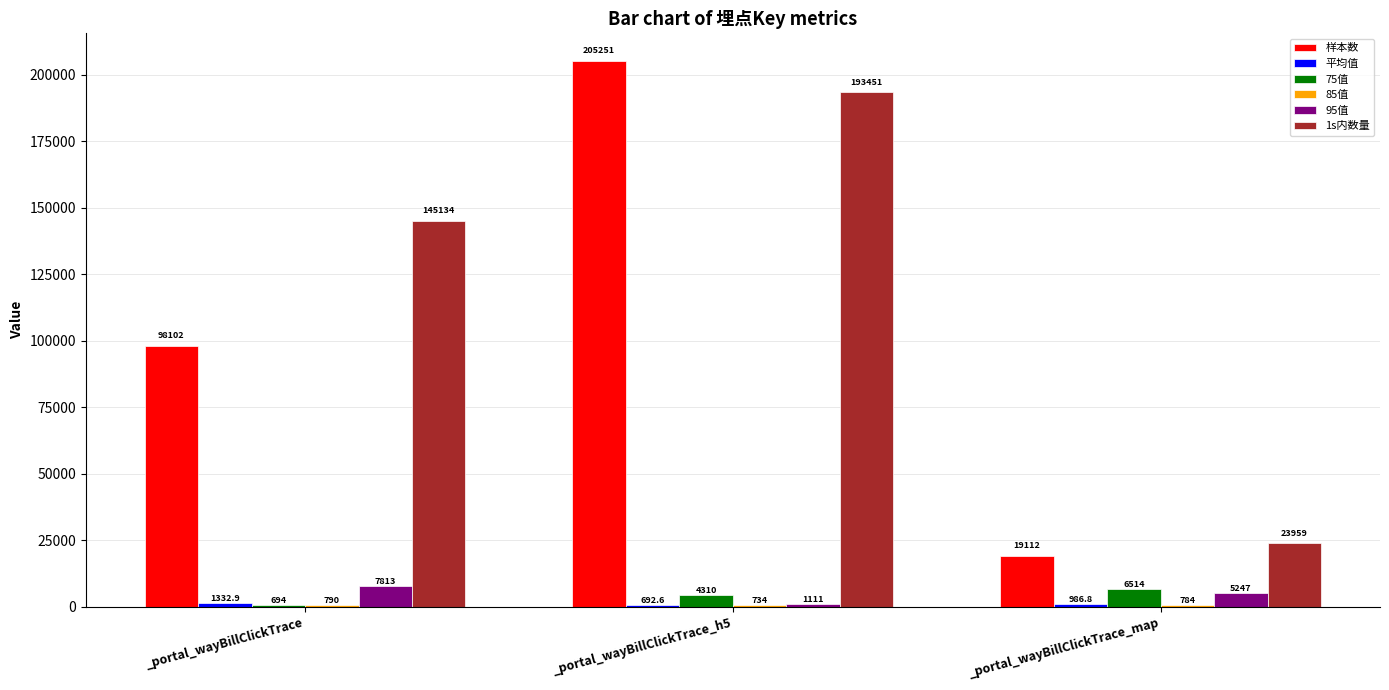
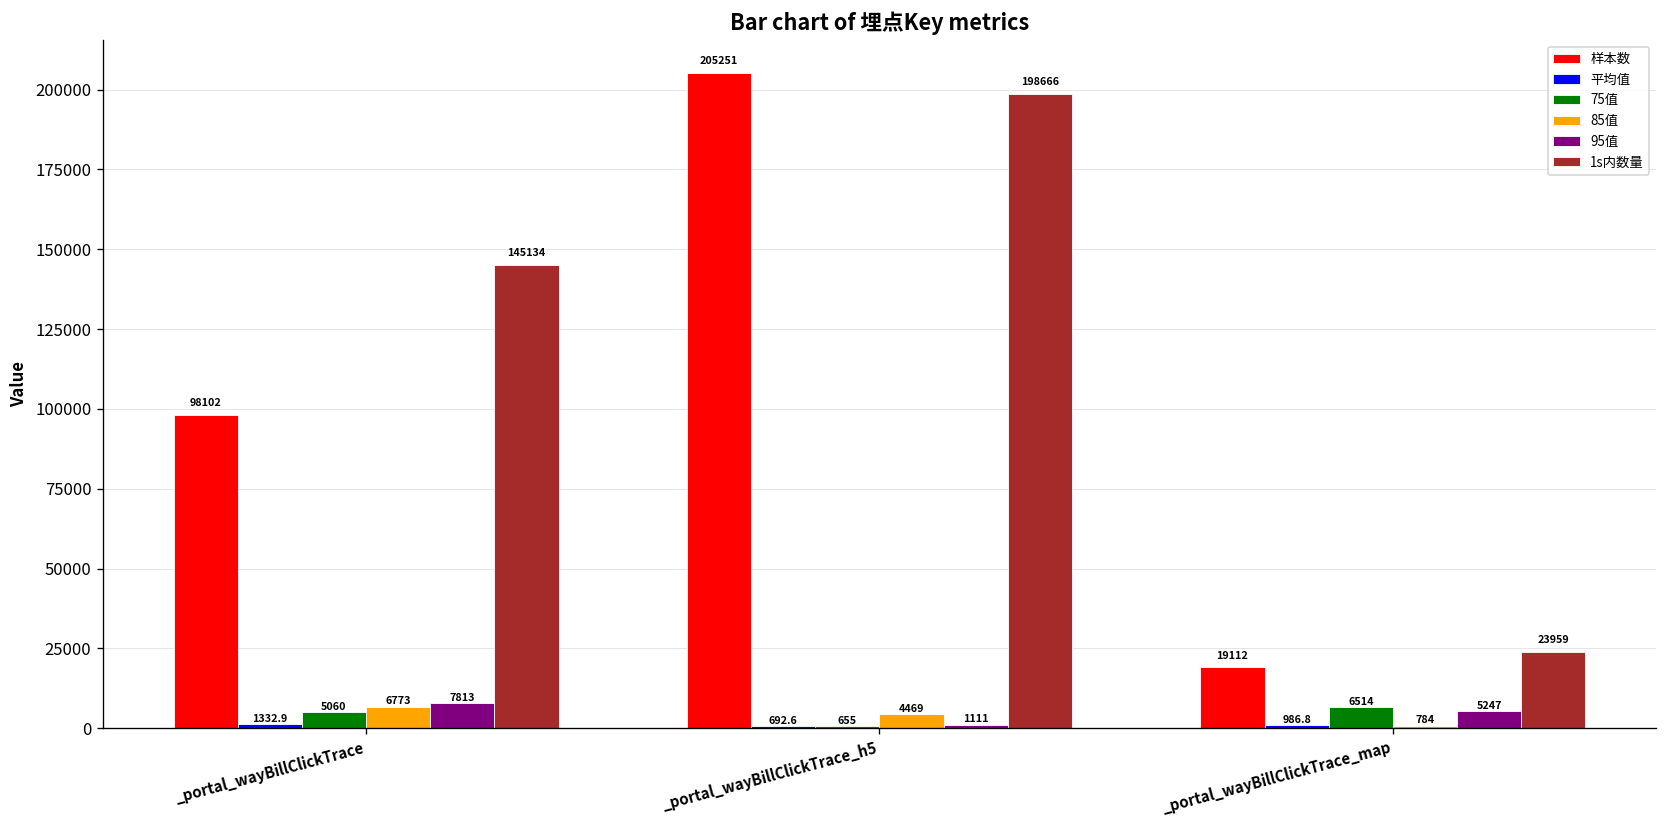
75值, _portal_wayBillClickTrace: 694 -> 5060
85值, _portal_wayBillClickTrace: 790 -> 6773
75值, _portal_wayBillClickTrace_h5: 4310 -> 655
85值, _portal_wayBillClickTrace_h5: 734 -> 4469
1s内数量, _portal_wayBillClickTrace_h5: 193451 -> 198666
